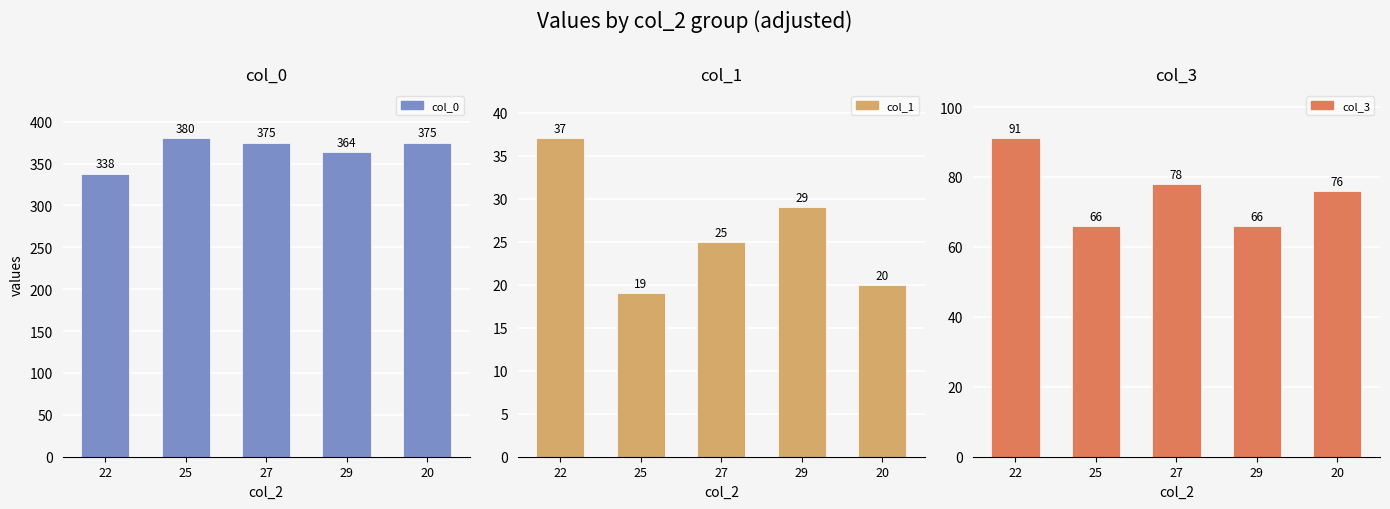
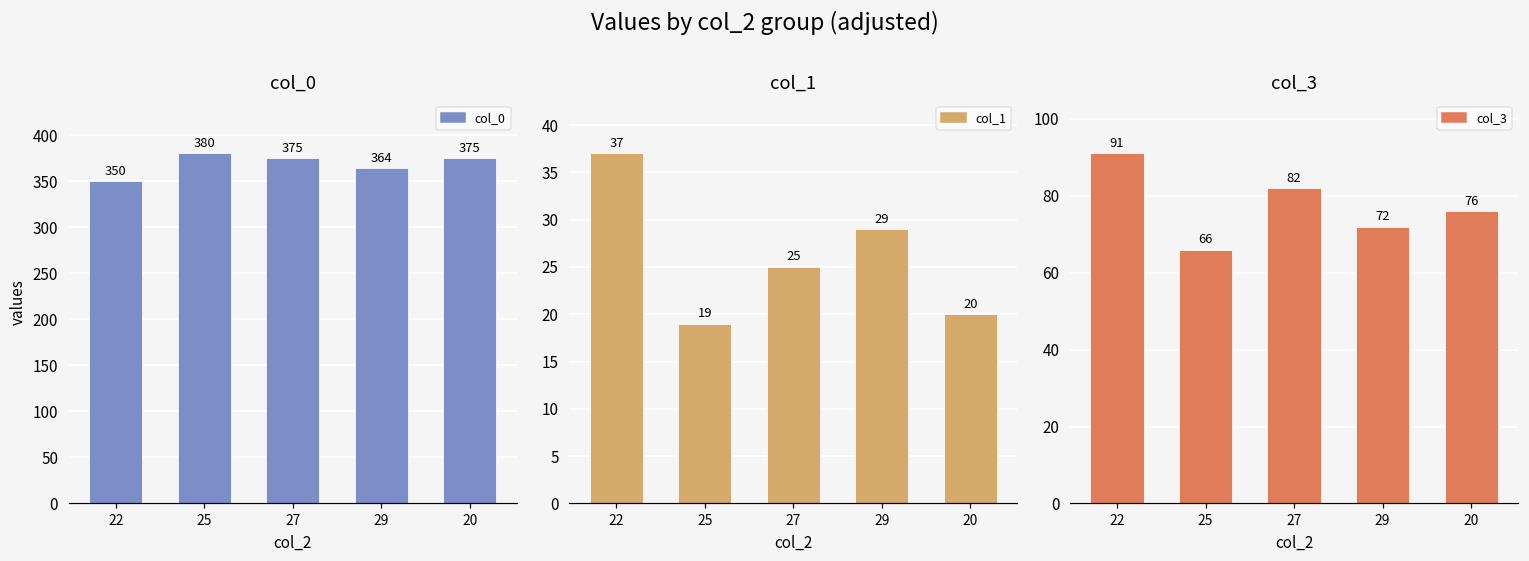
col_0, 22: 338 -> 350
col_3, 27: 78 -> 82
col_3, 29: 66 -> 72
